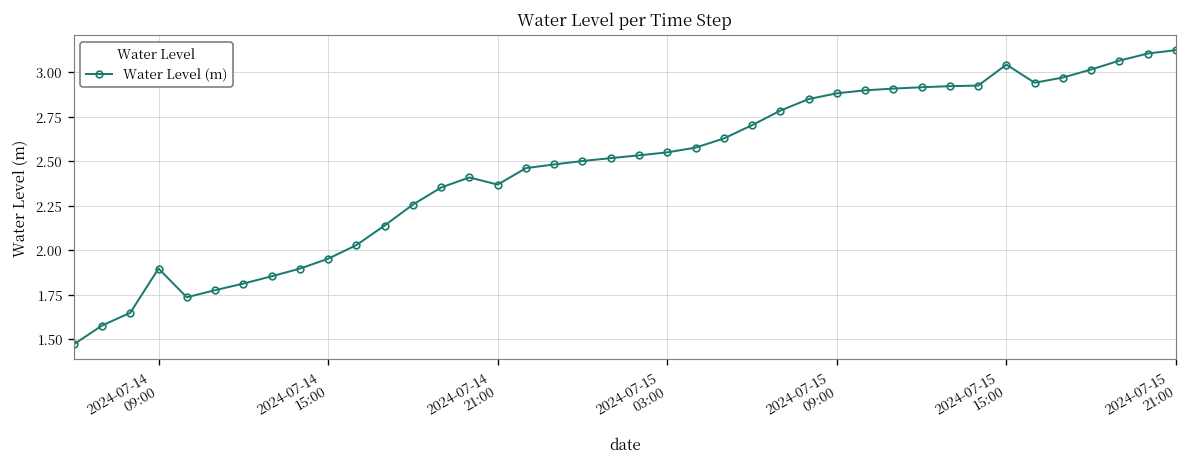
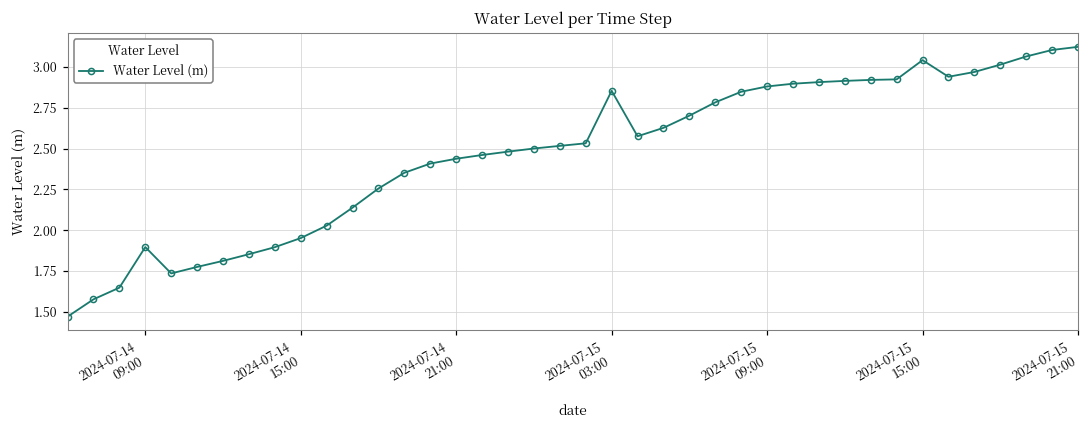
2024-07-14 21:00: 2.37 -> 2.44
2024-07-15 03:00: 2.55 -> 2.85
